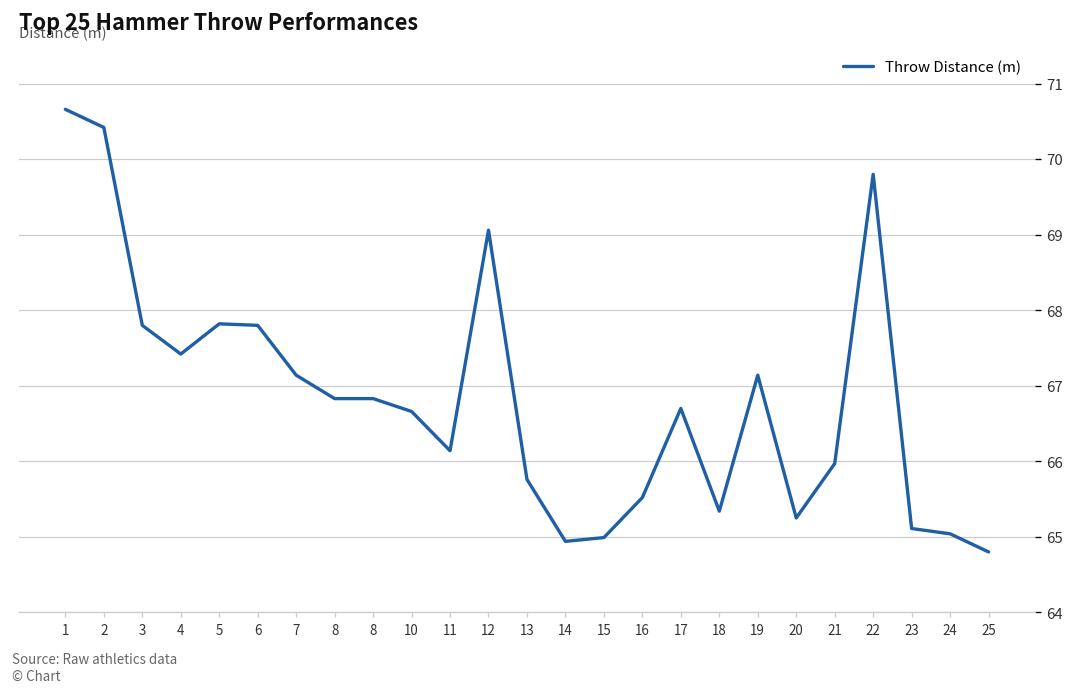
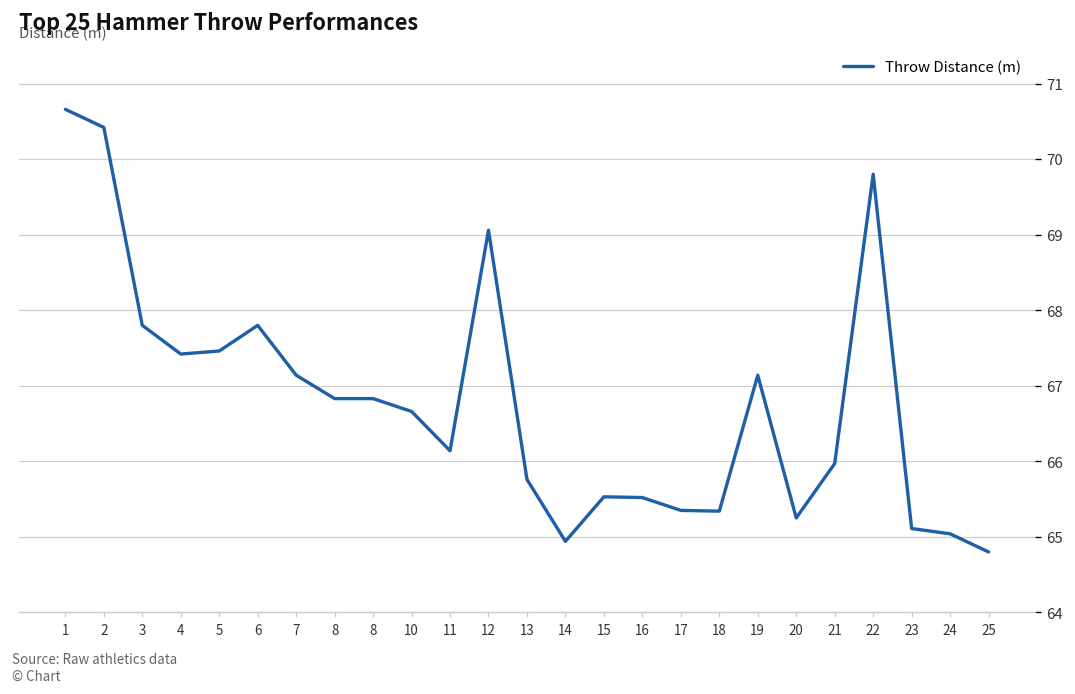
5: 67.8 -> 67.5
15: 65.0 -> 65.5
17: 66.7 -> 65.4
